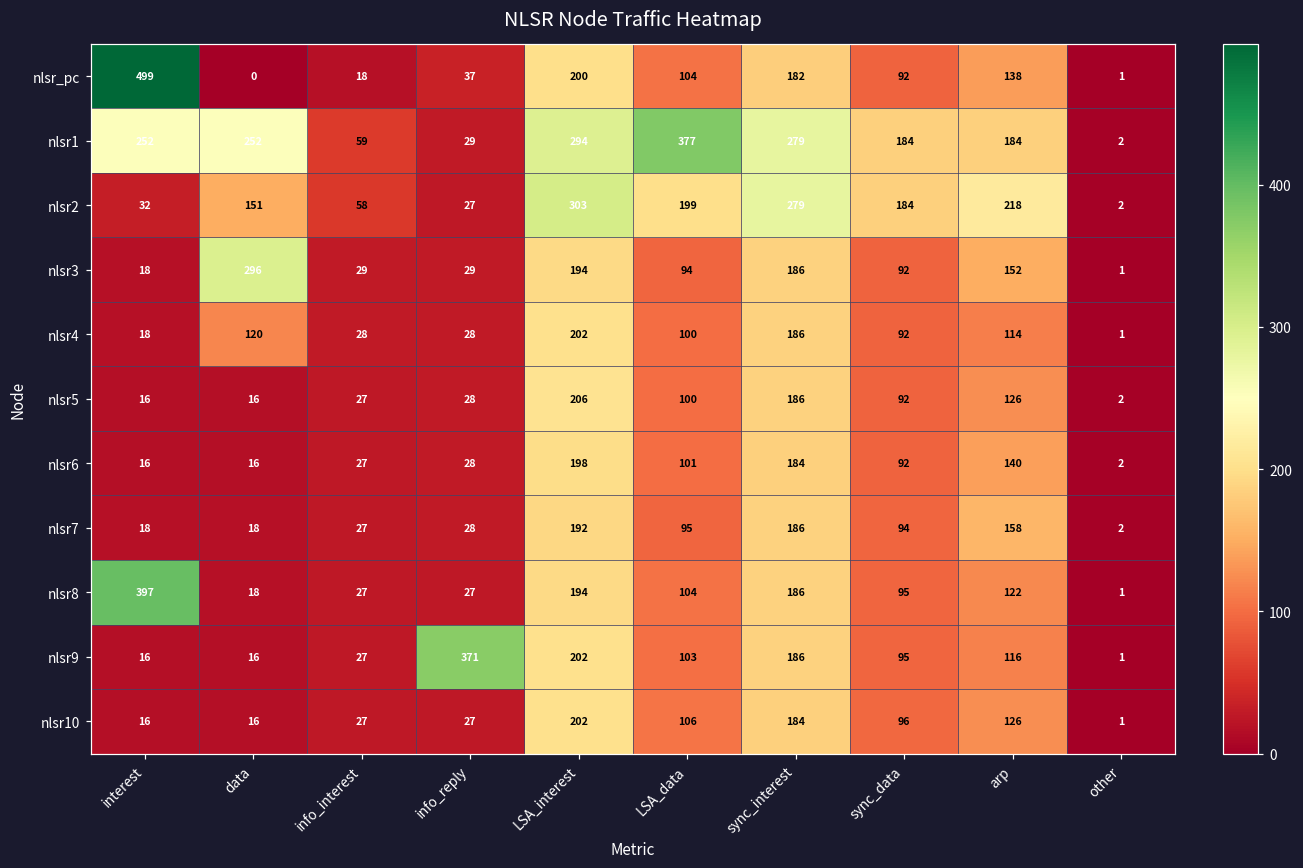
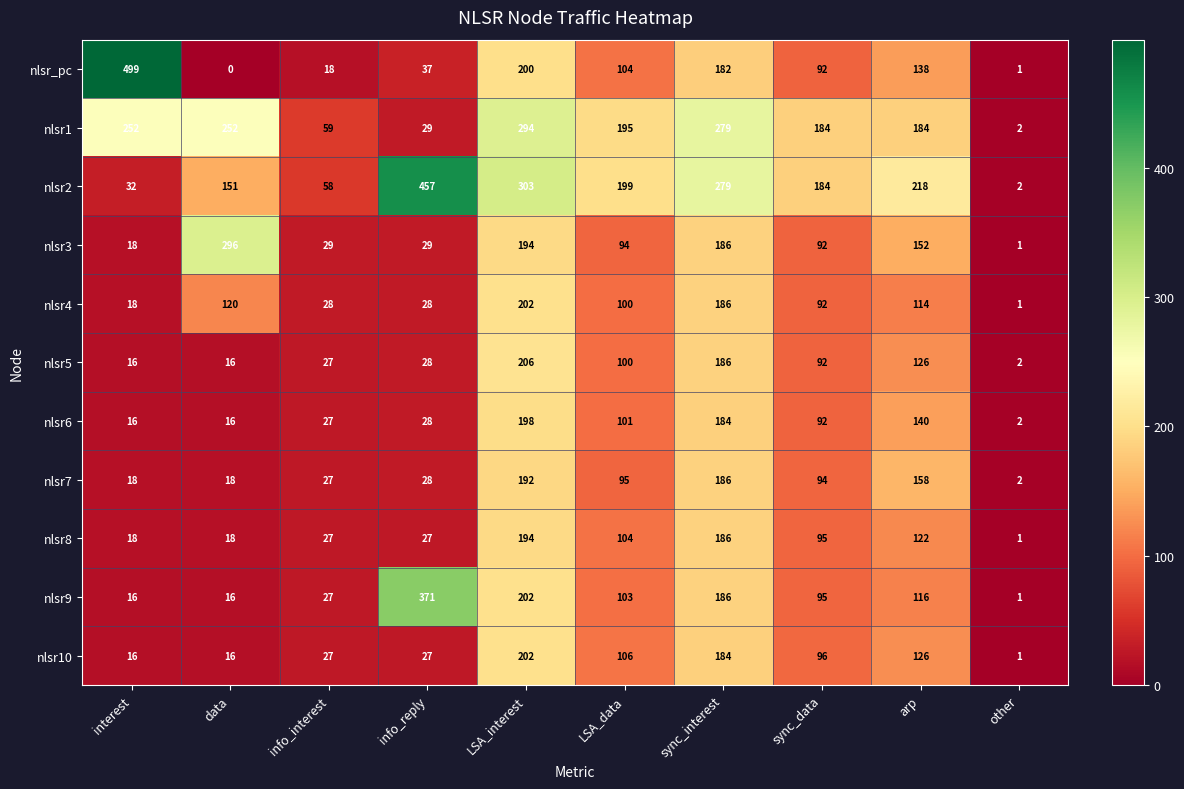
nlsr1, LSA_data: 377 -> 195
nlsr2, info_reply: 27 -> 457
nlsr8, interest: 397 -> 18
